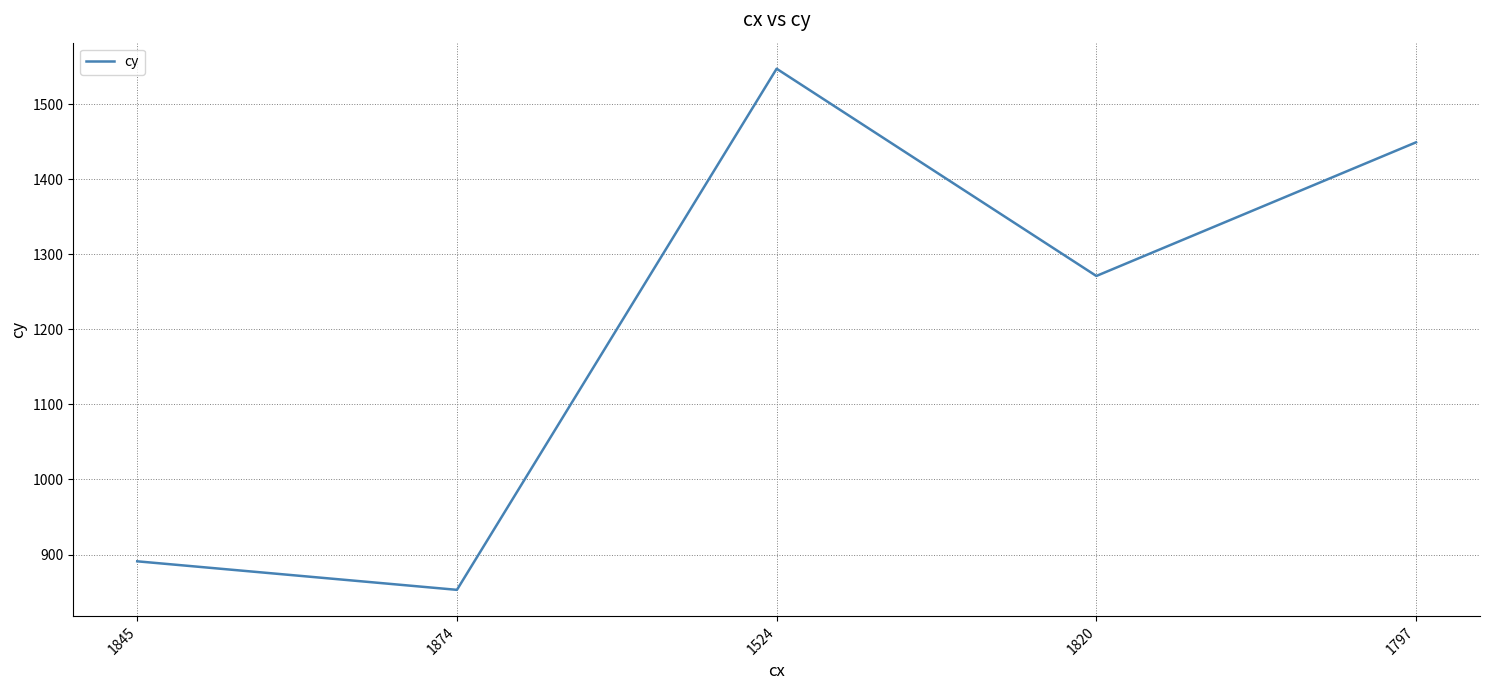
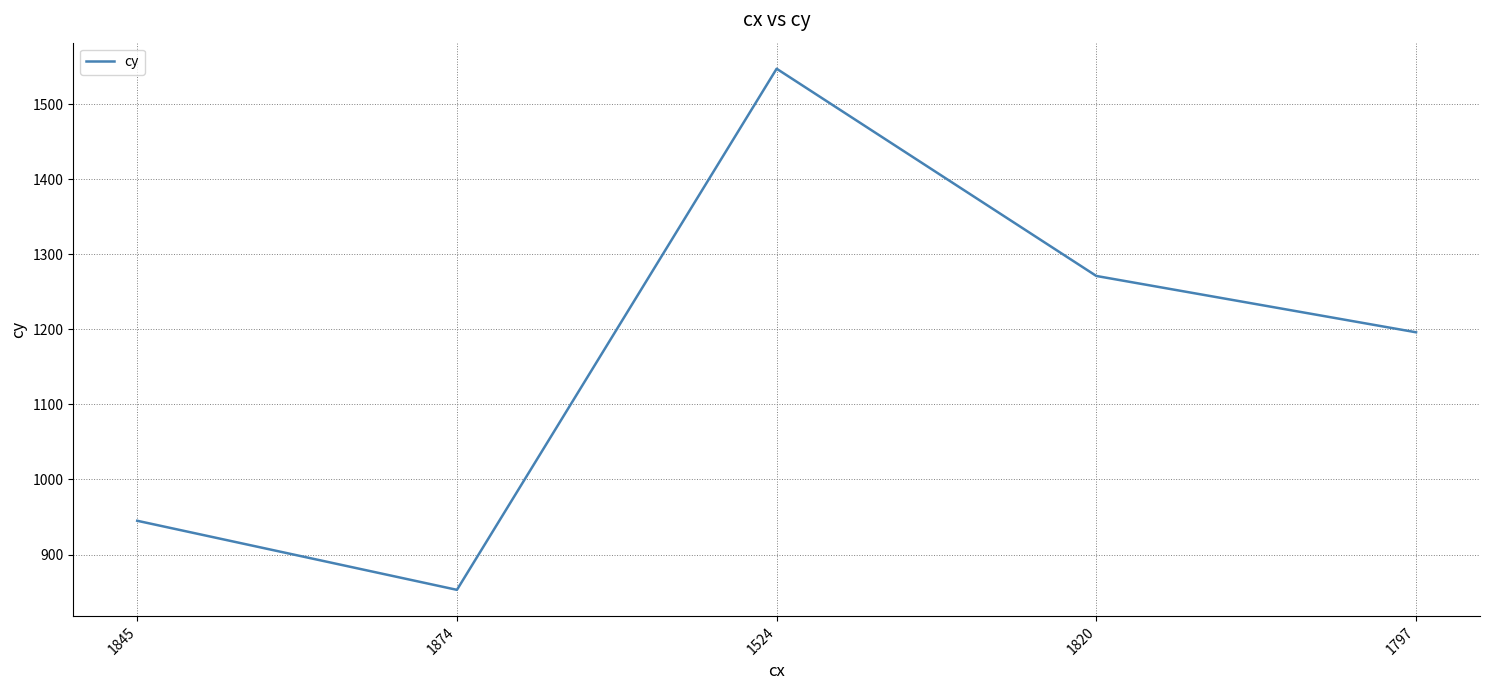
1845: 890 -> 950
1797: 1450 -> 1200
